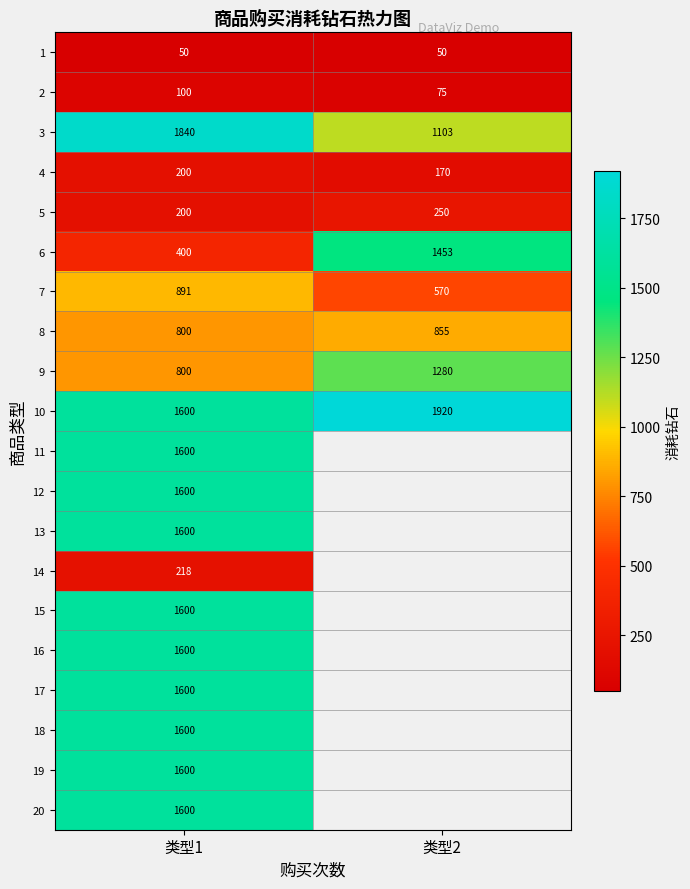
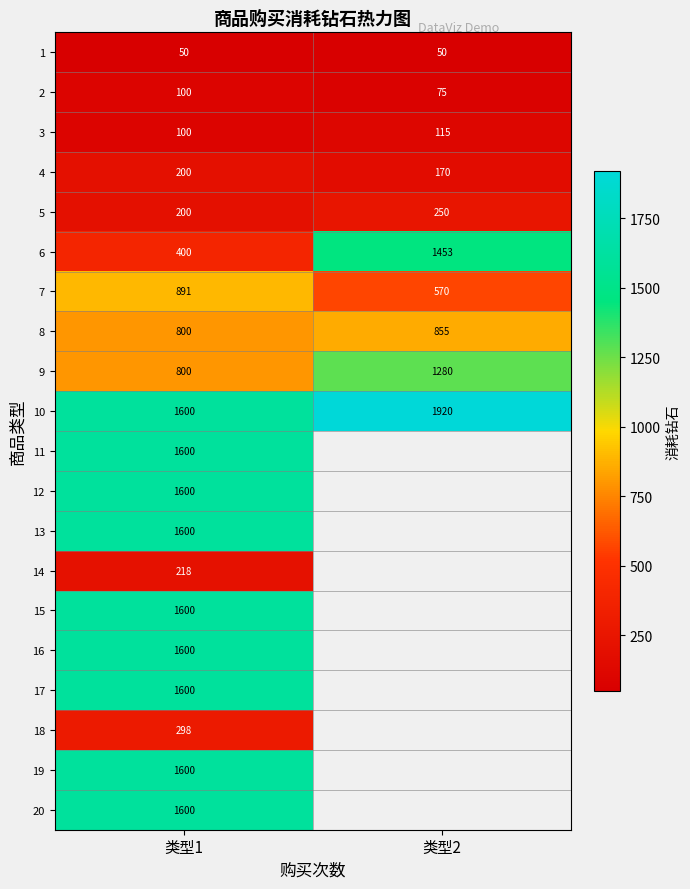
3, 类型1: 1840 -> 100
3, 类型2: 1103 -> 115
18, 类型1: 1600 -> 298
